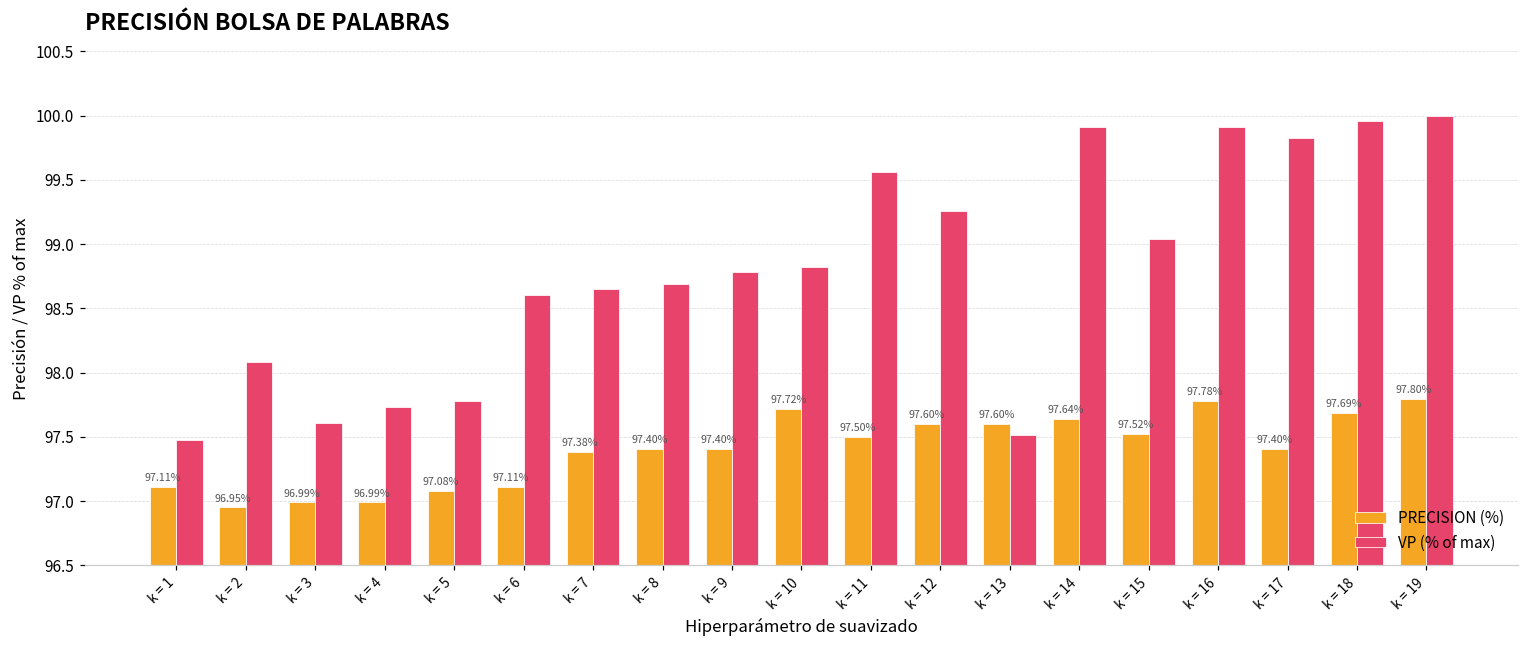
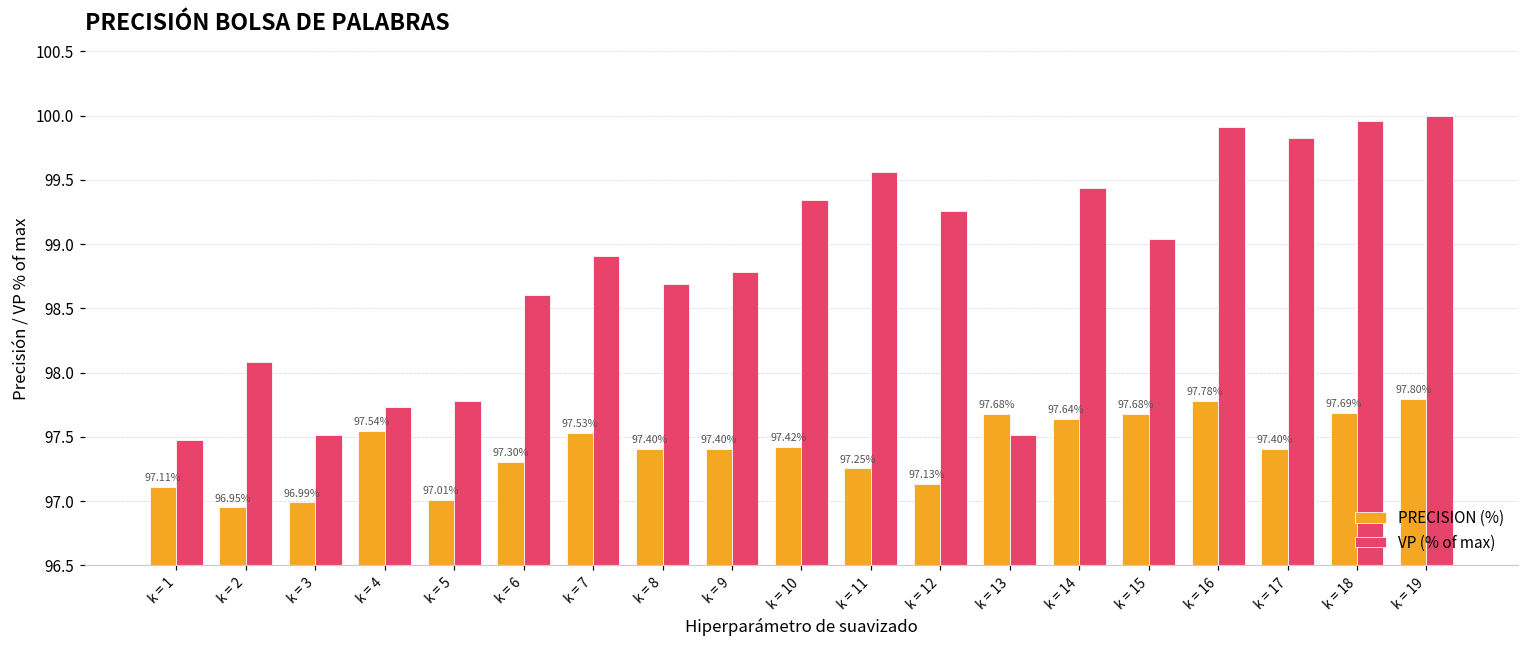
VP (% of max), k = 3: 97.60 -> 97.52
PRECISION (%), k = 4: 96.99% -> 97.54%
PRECISION (%), k = 5: 97.08% -> 97.01%
PRECISION (%), k = 6: 97.11% -> 97.30%
PRECISION (%), k = 7: 97.38% -> 97.53%
VP (% of max), k = 7: 98.65 -> 98.91
PRECISION (%), k = 10: 97.72% -> 97.42%
VP (% of max), k = 10: 98.82 -> 99.35
PRECISION (%), k = 11: 97.50% -> 97.25%
PRECISION (%), k = 12: 97.60% -> 97.13%
PRECISION (%), k = 13: 97.60% -> 97.68%
VP (% of max), k = 14: 99.91 -> 99.43
PRECISION (%), k = 15: 97.52% -> 97.68%
